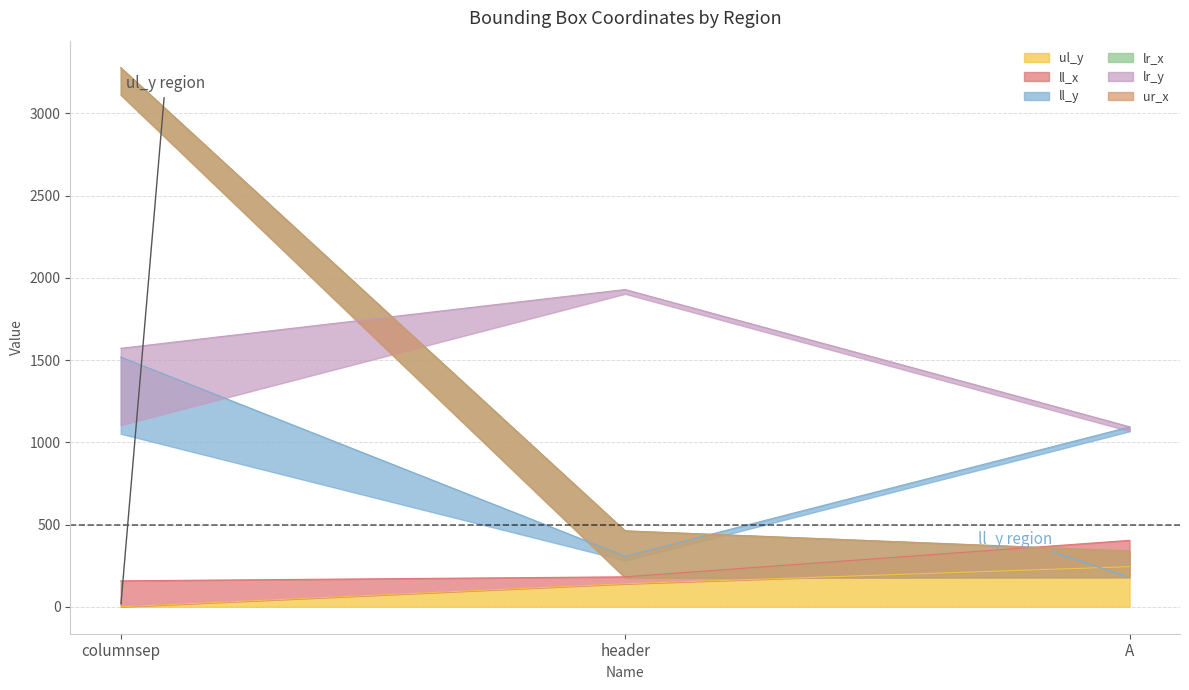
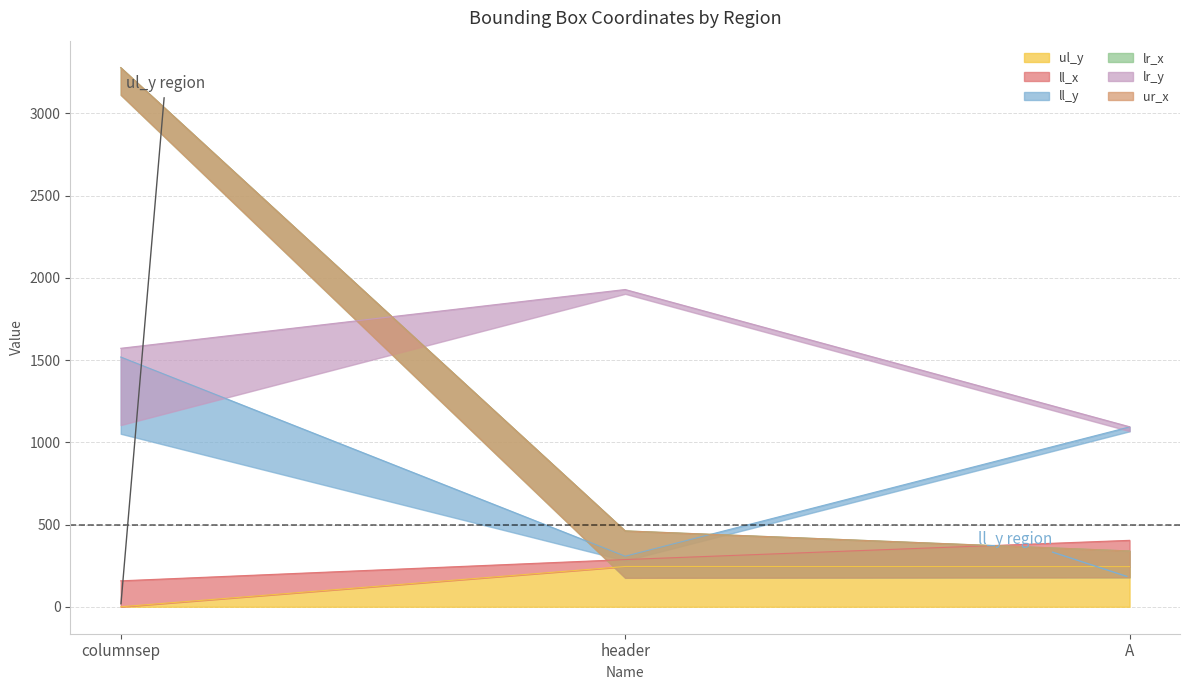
ul_y, header: 140 -> 250
